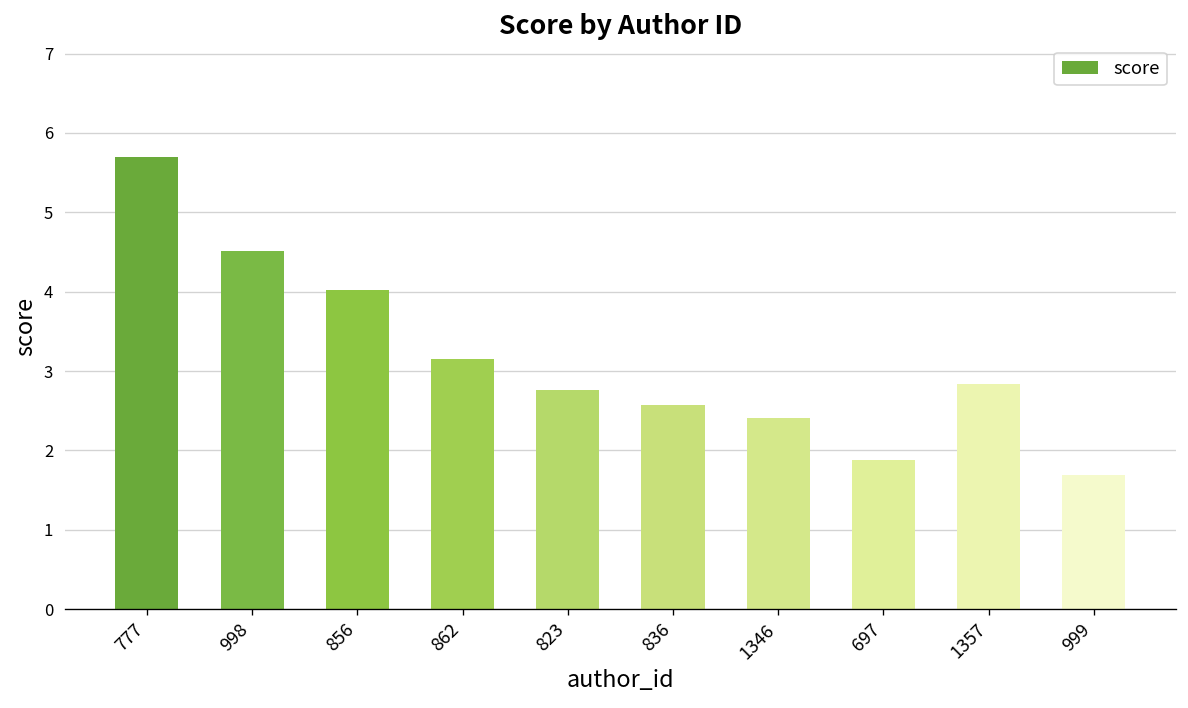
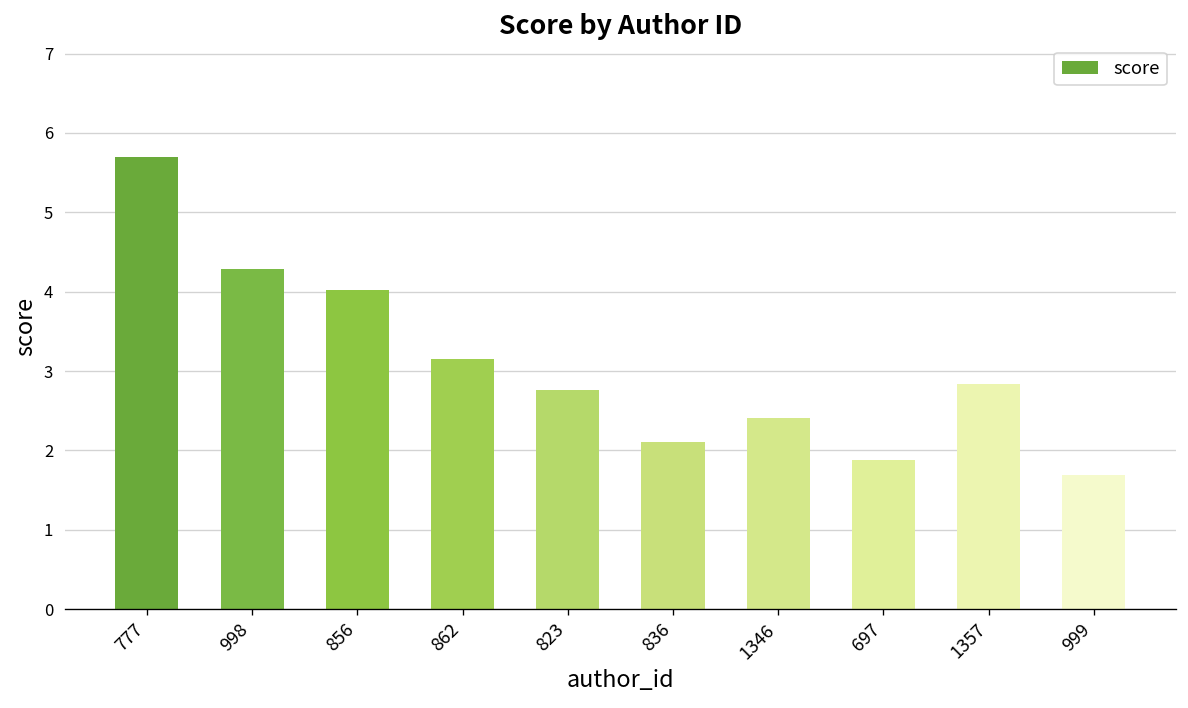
998: 4.5 -> 4.3
836: 2.6 -> 2.1
